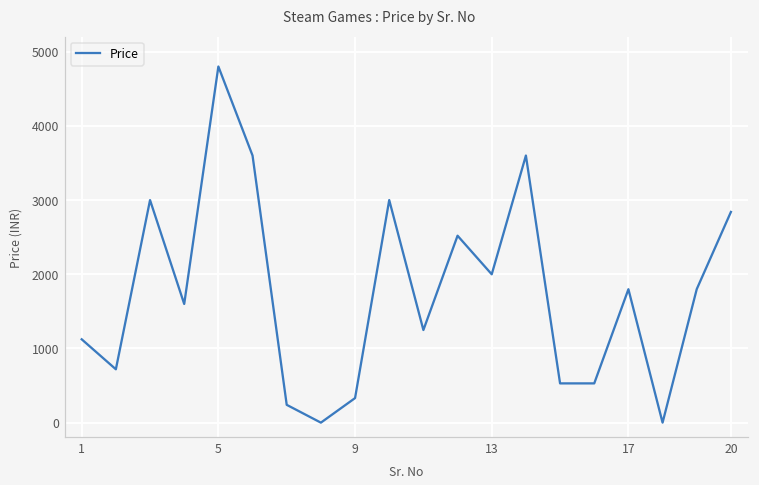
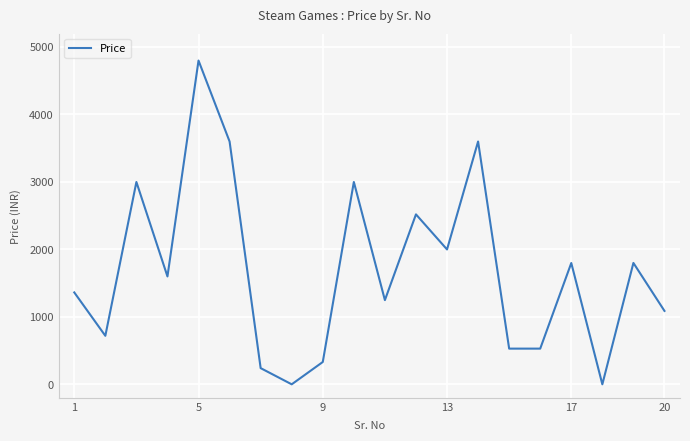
1: 1100 -> 1400
20: 2800 -> 1100
